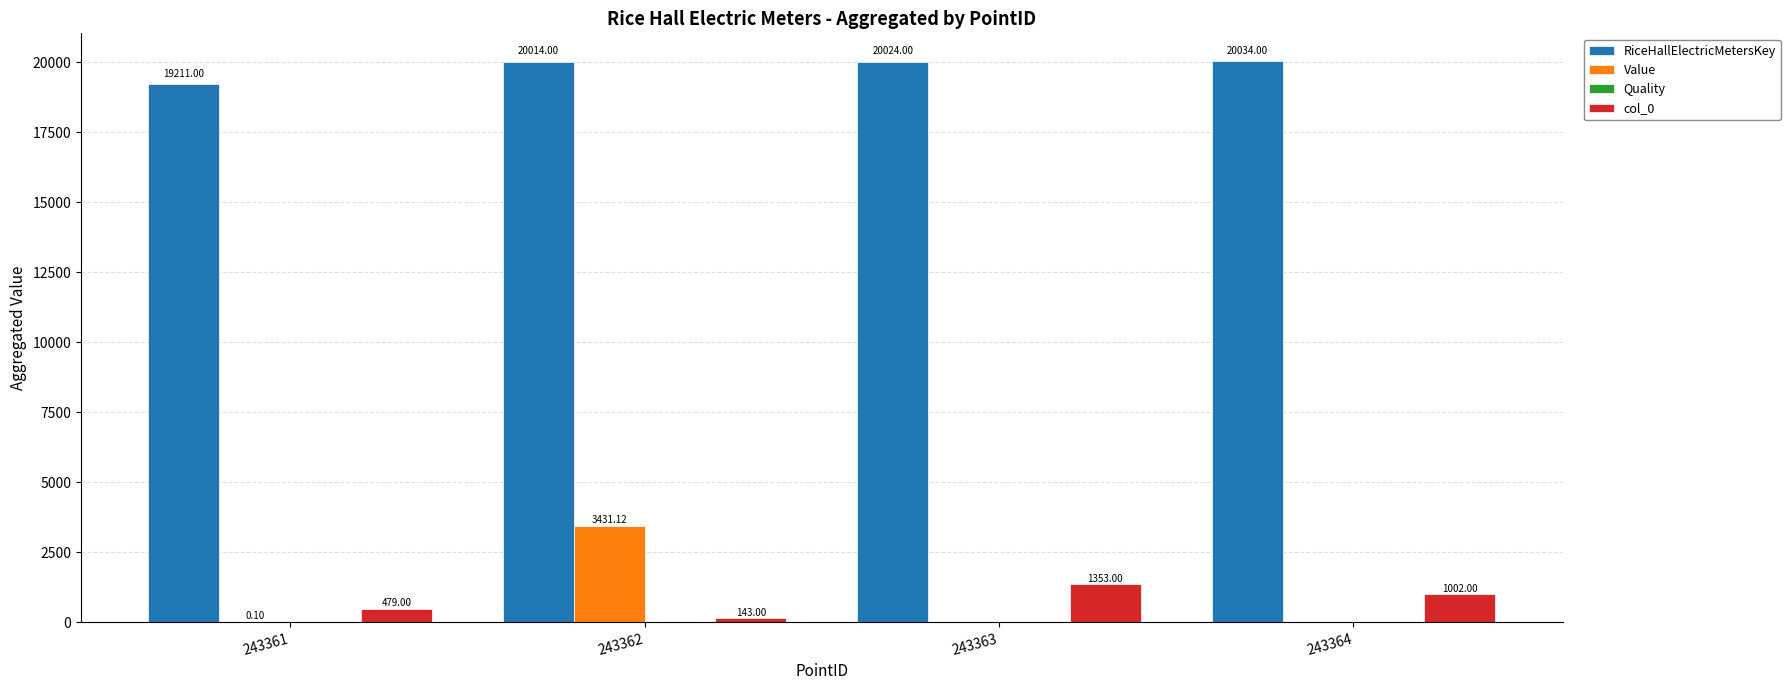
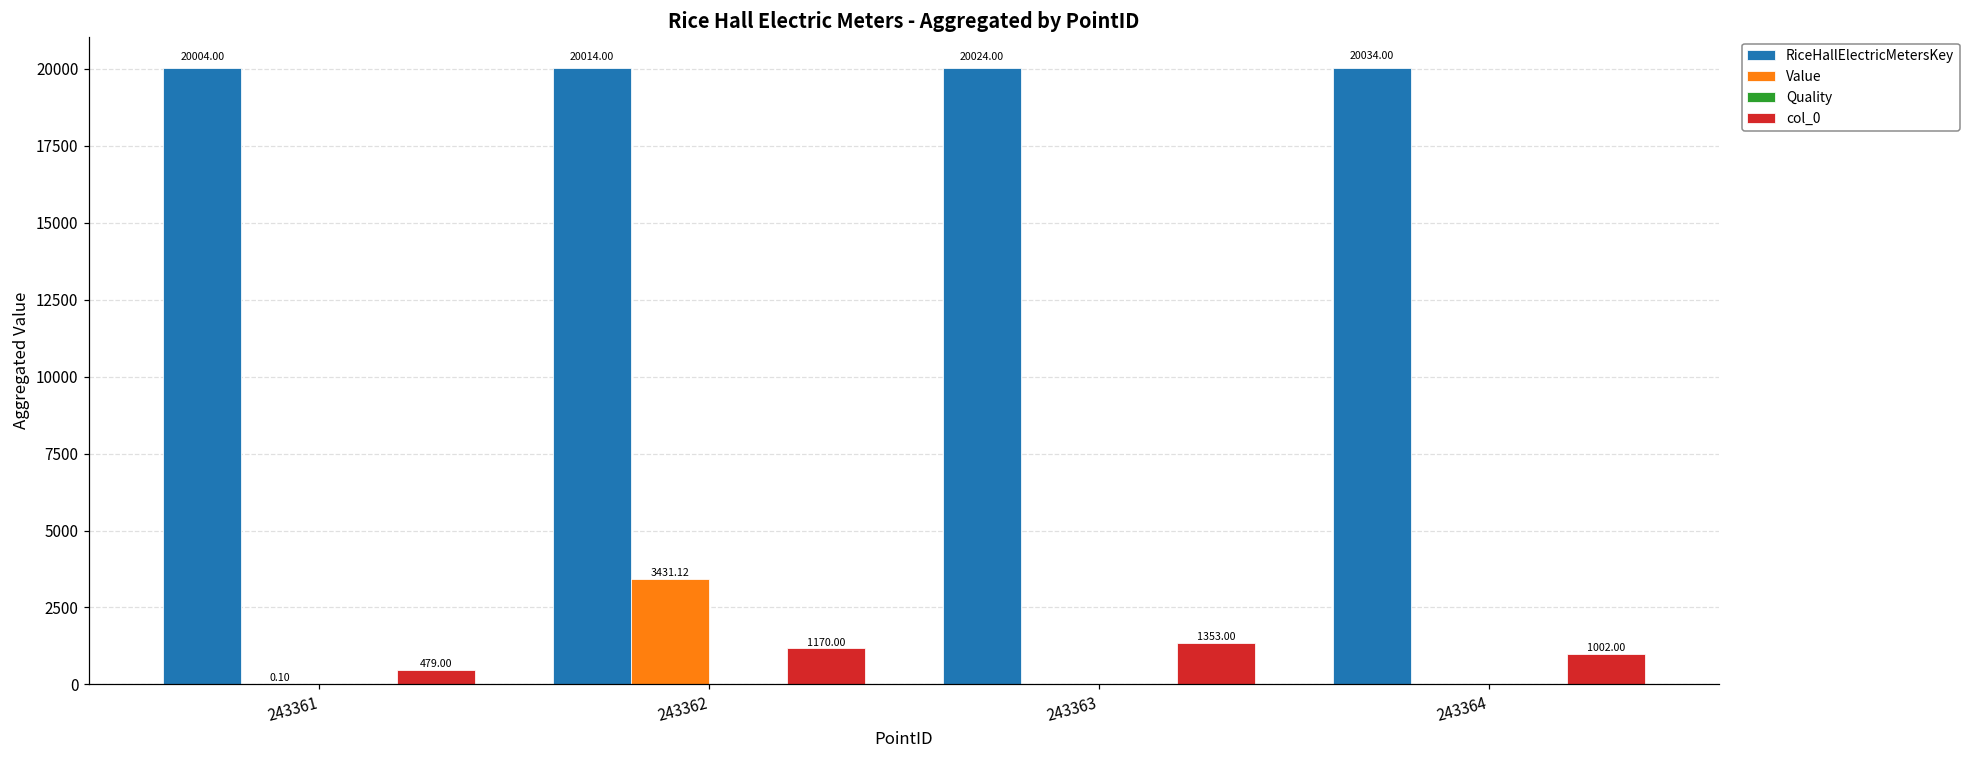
RiceHallElectricMetersKey, 243361: 19211.00 -> 20004.00
col_0, 243362: 143.00 -> 1170.00
